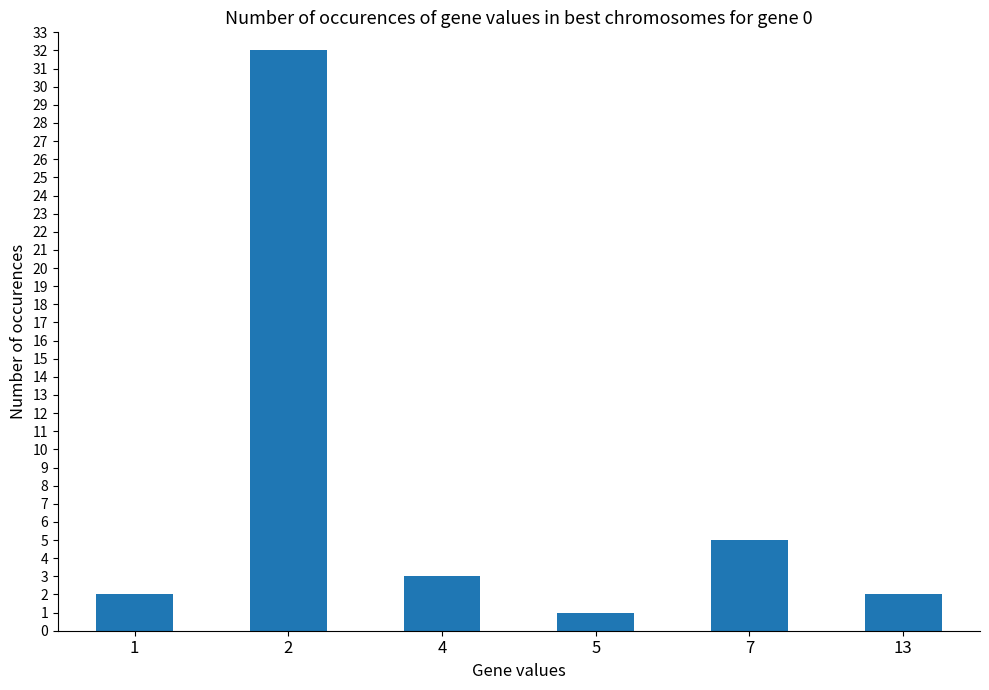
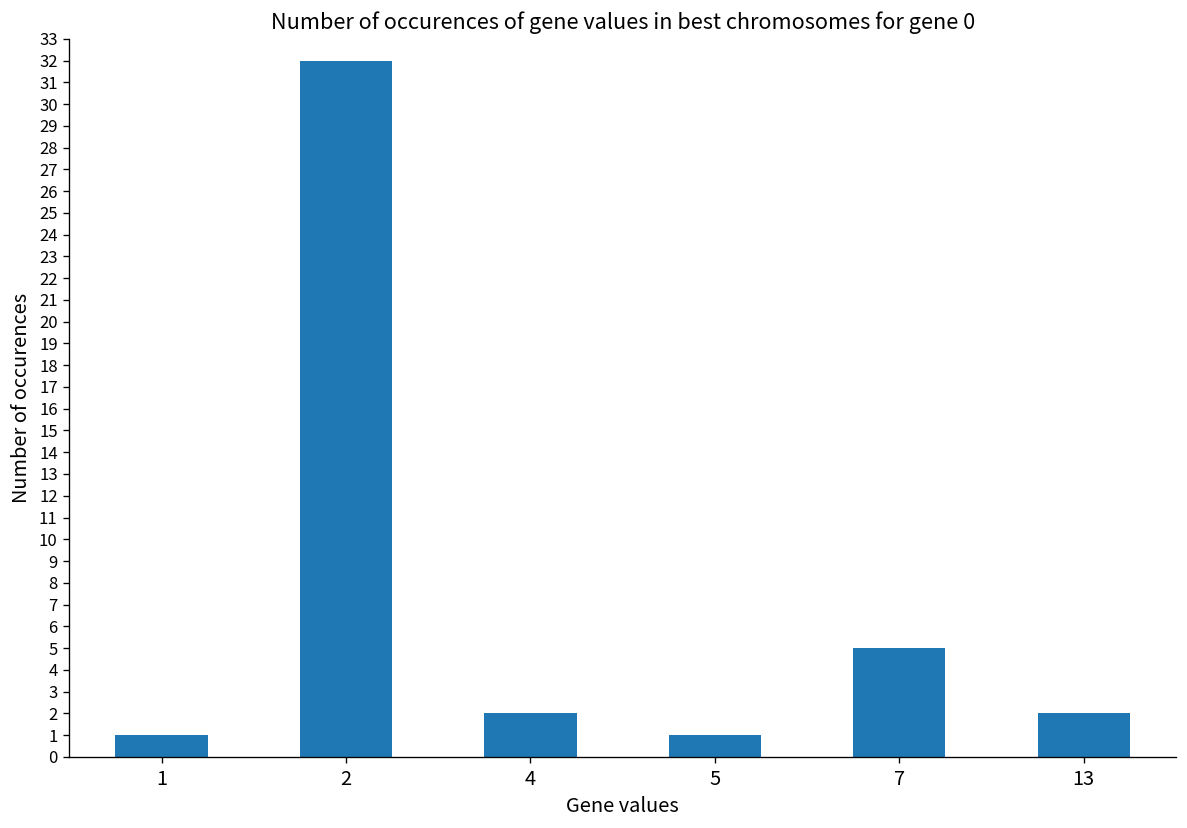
1: 2 -> 1
4: 3 -> 2
